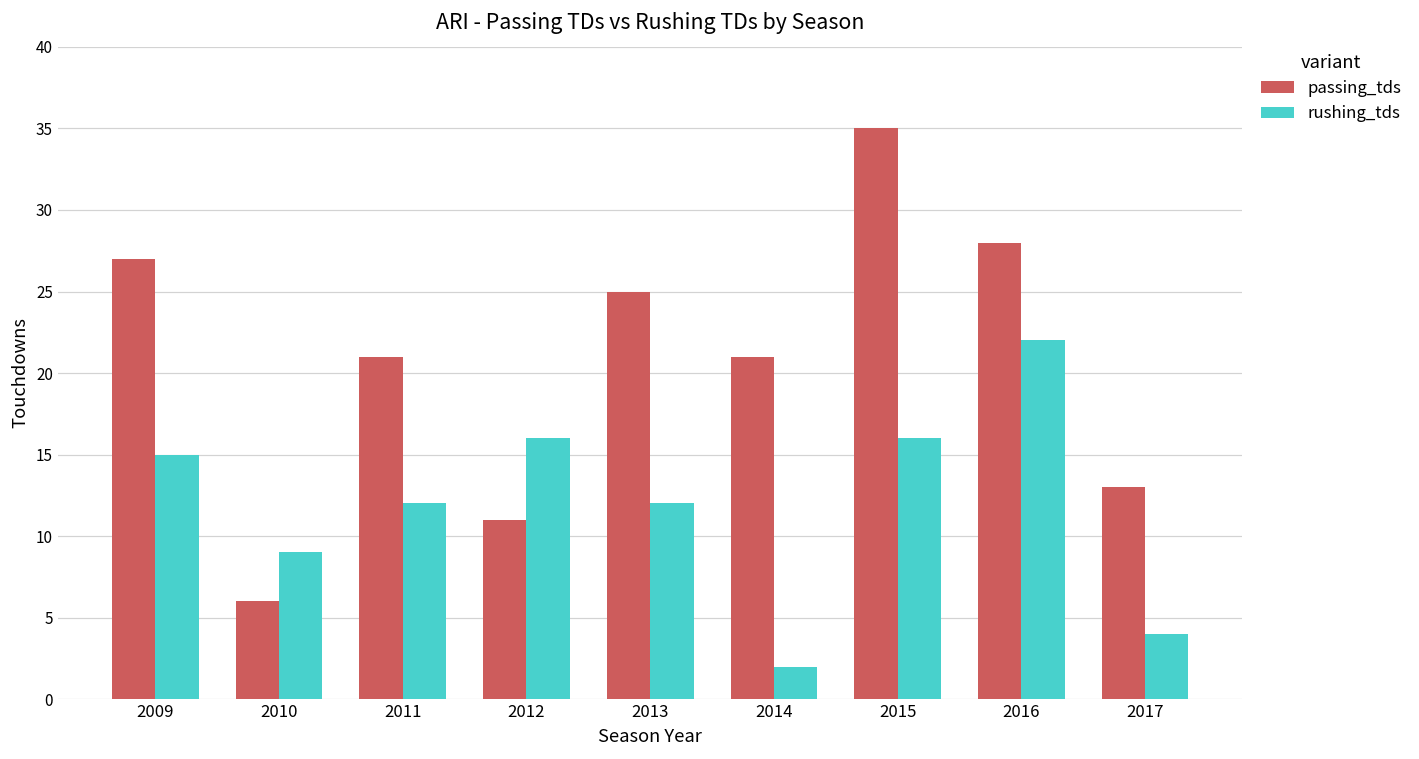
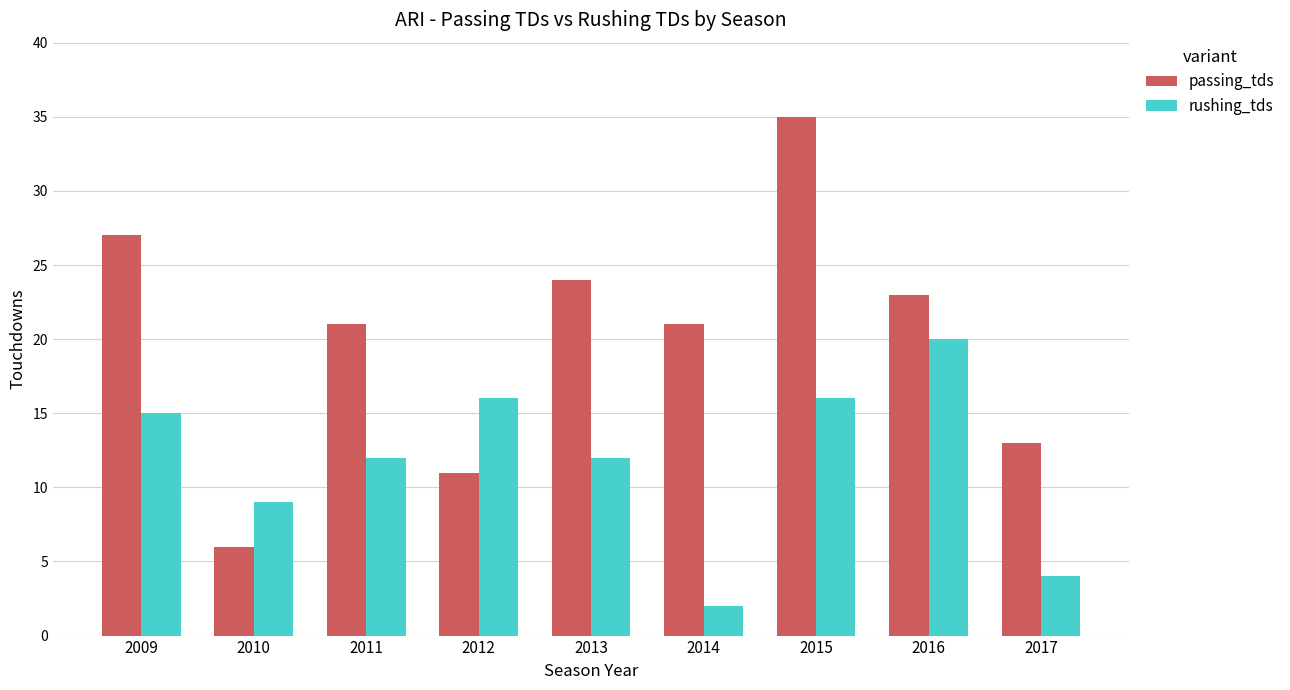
passing_tds, 2013: 25 -> 24
passing_tds, 2016: 28 -> 23
rushing_tds, 2016: 22 -> 20
